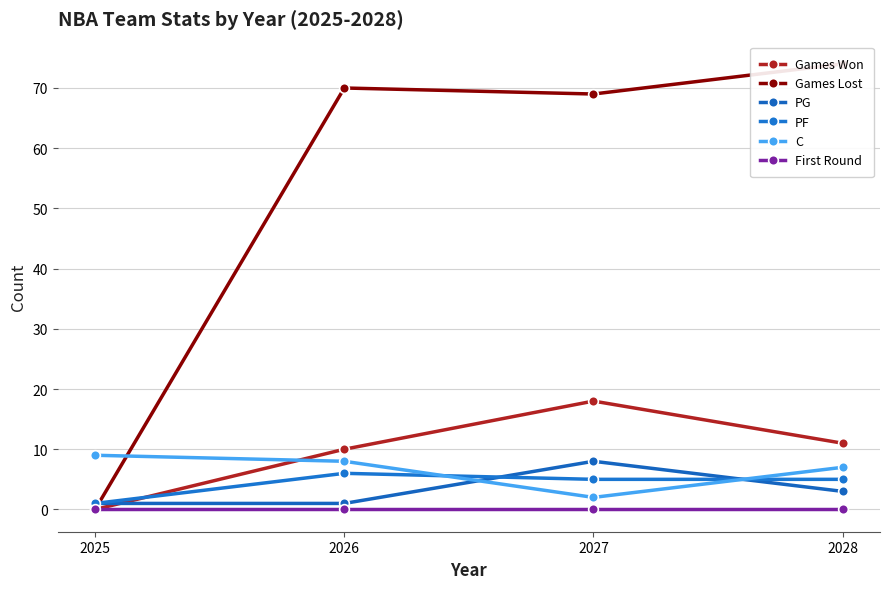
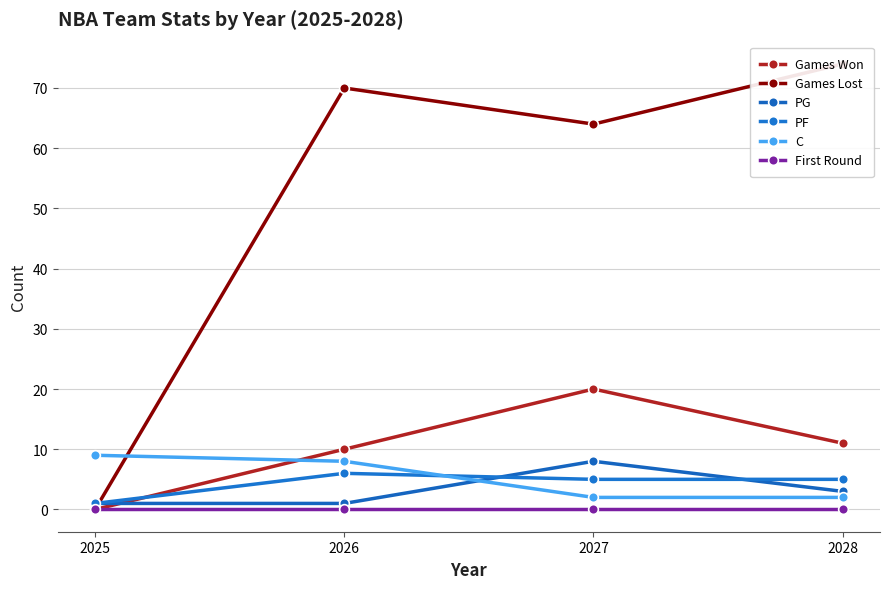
Games Won, 2027: 18 -> 20
Games Lost, 2027: 69 -> 64
C, 2028: 7 -> 2
